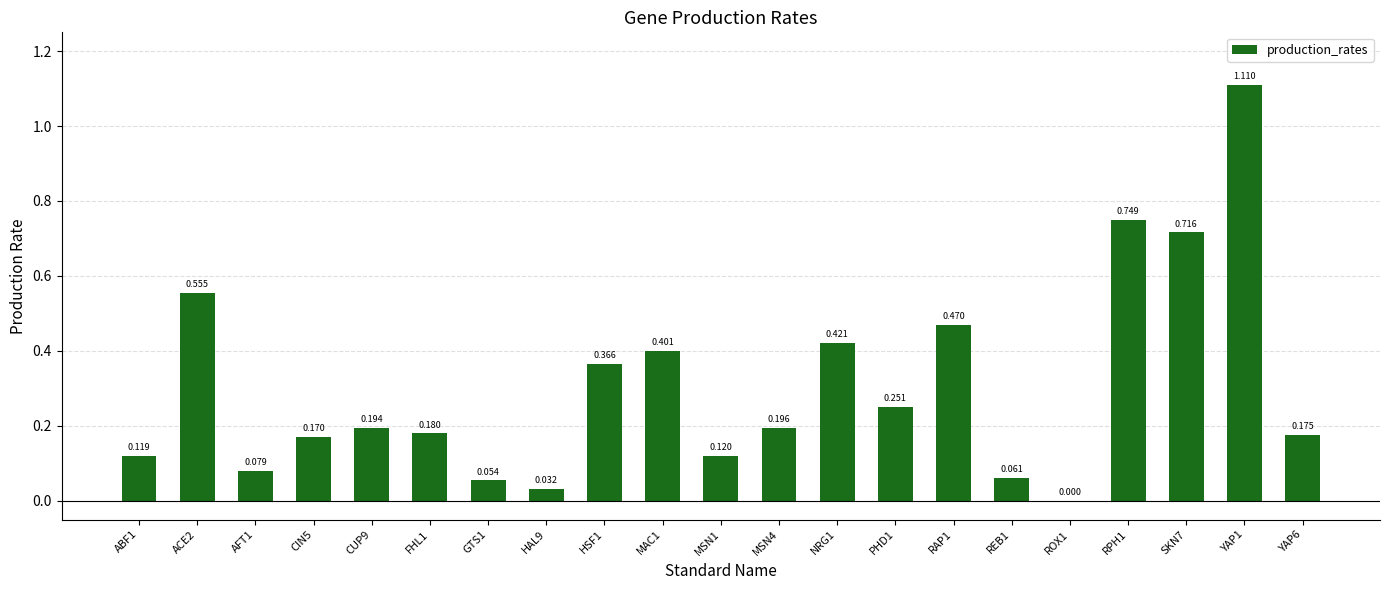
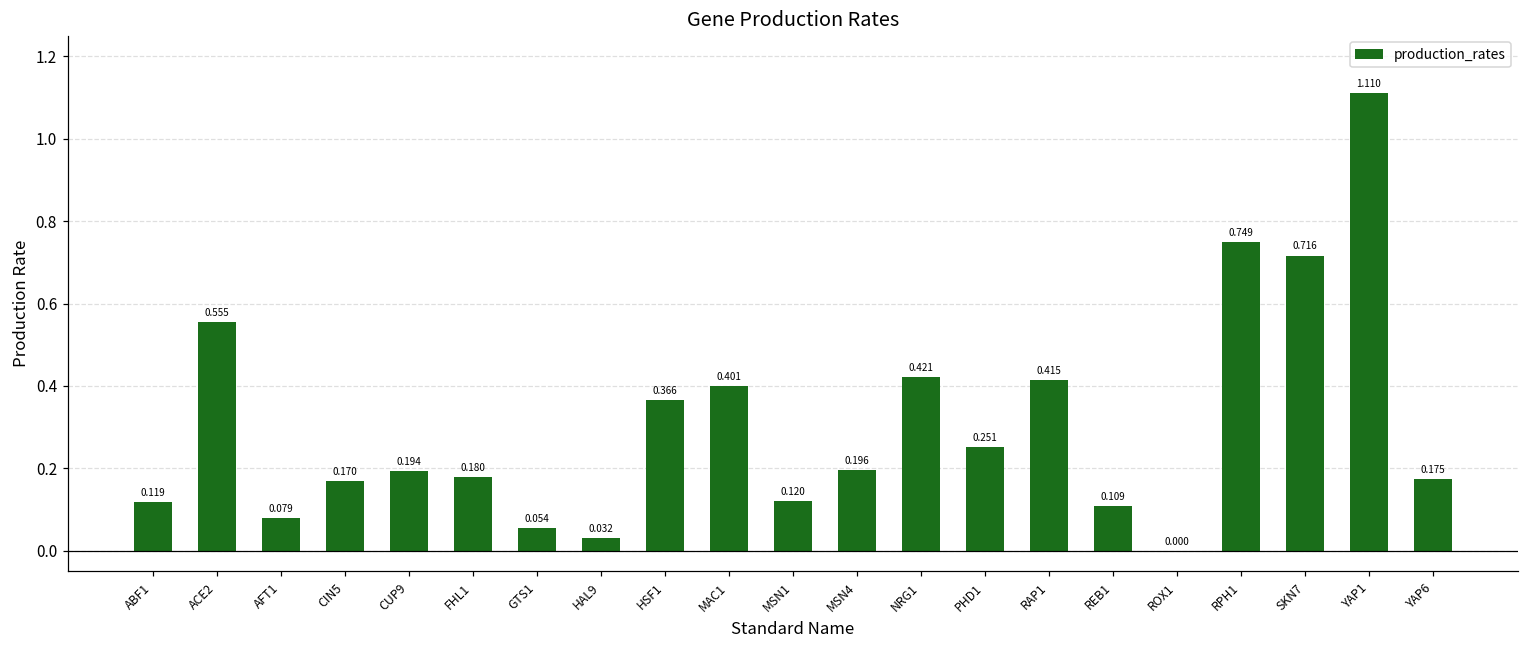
RAP1: 0.470 -> 0.415
REB1: 0.061 -> 0.109
